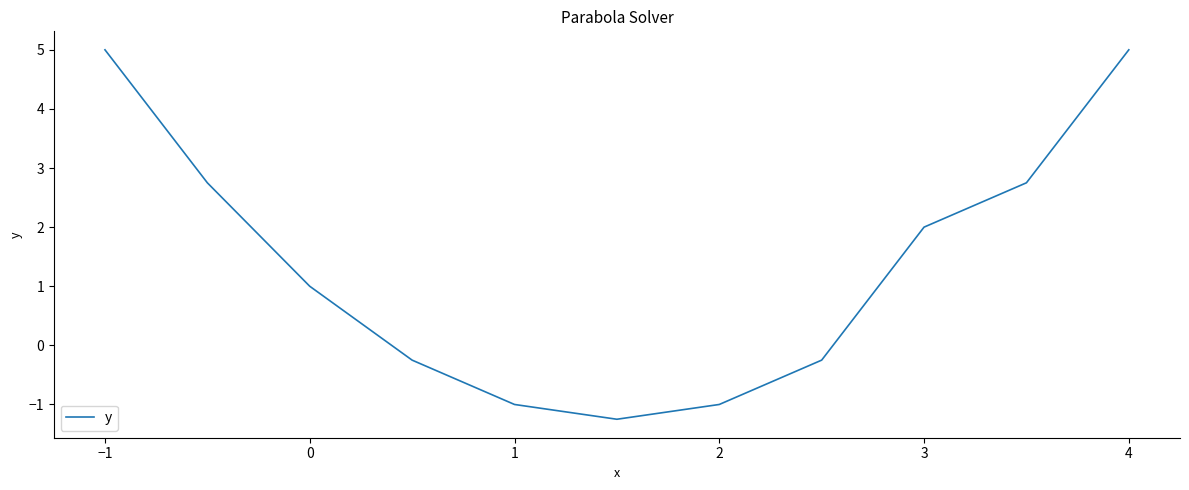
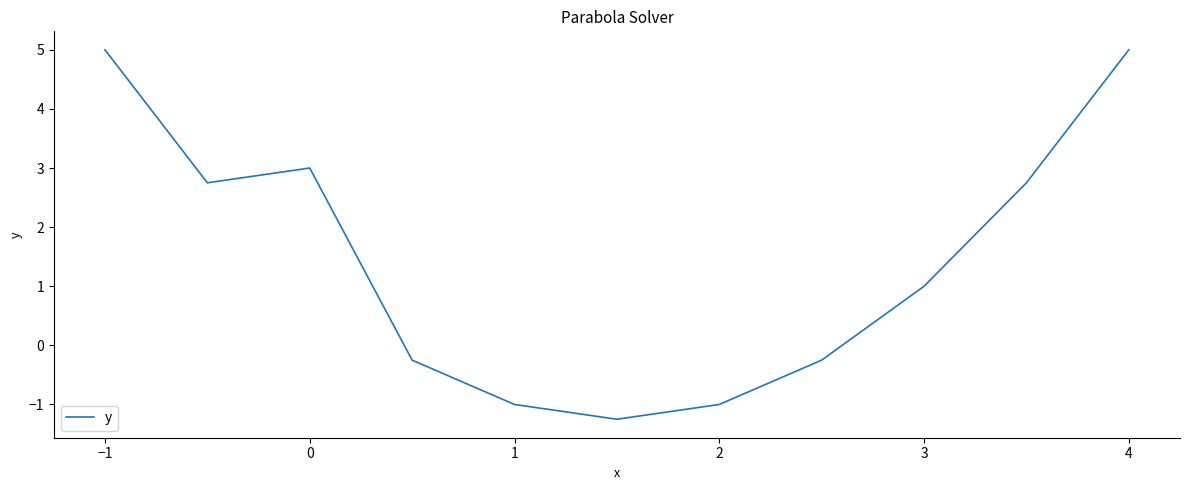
0: 1 -> 3
3: 2 -> 1
